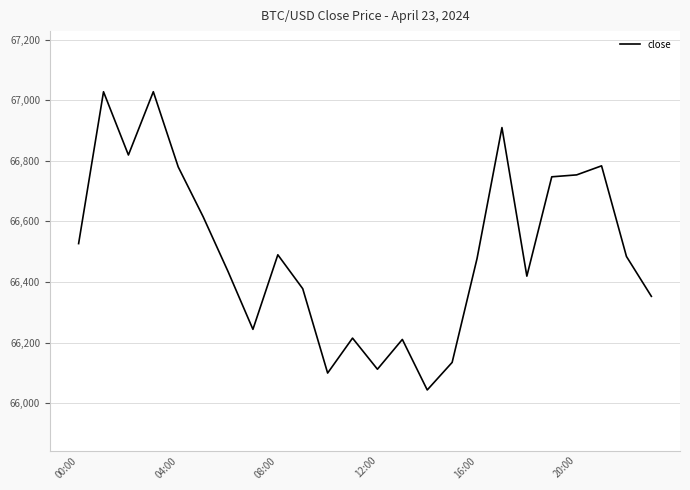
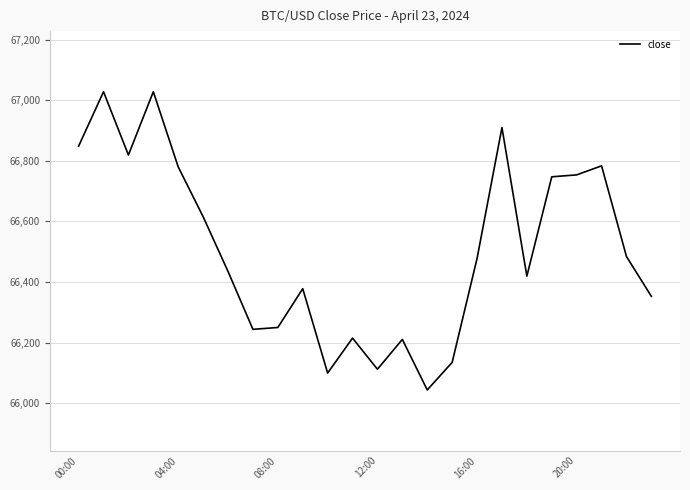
00:00: 66,530 -> 66,850
08:00: 66,490 -> 66,250
